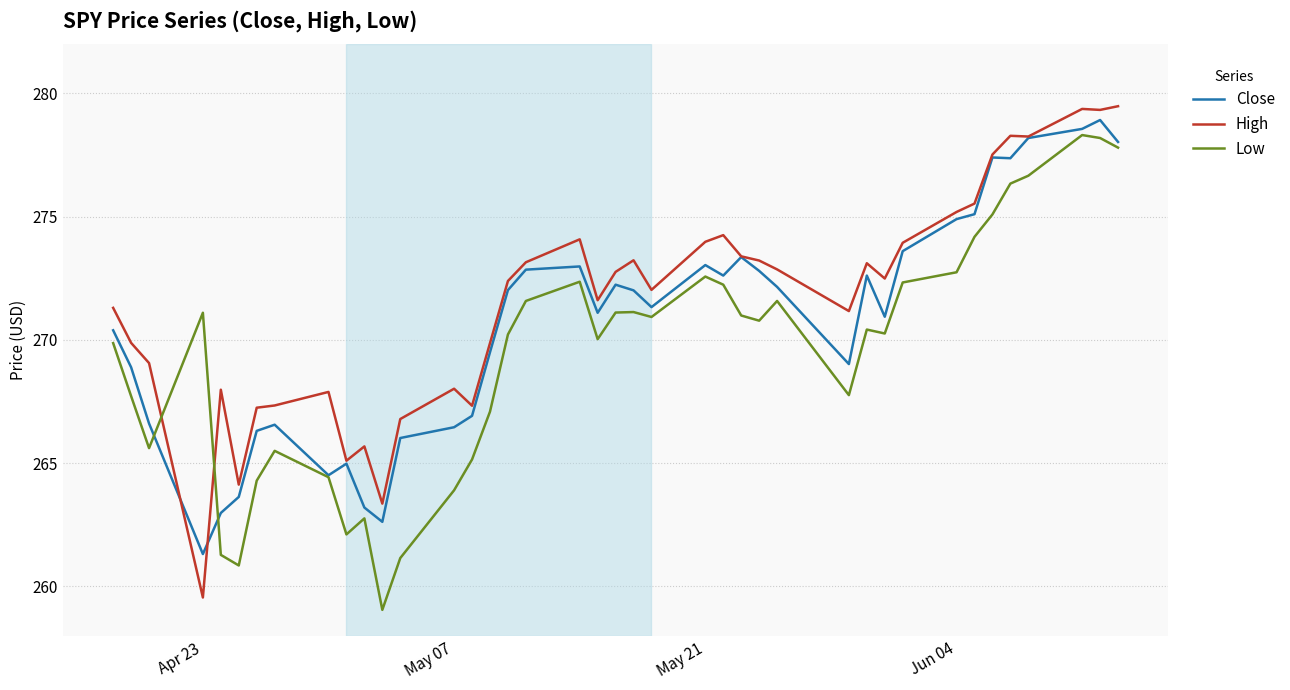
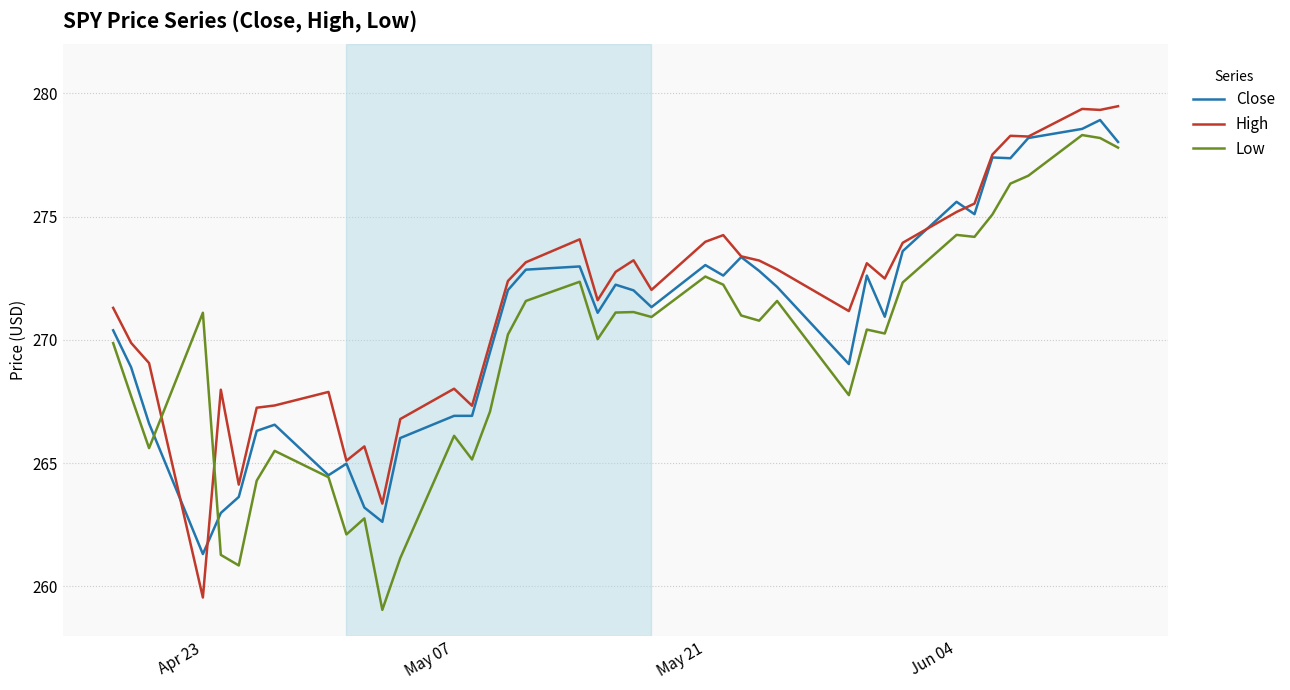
Close, May 07: 266.5 -> 266.9
Low, May 07: 263.9 -> 266.1
Close, Jun 04: 274.9 -> 275.6
Low, Jun 04: 272.7 -> 274.3
